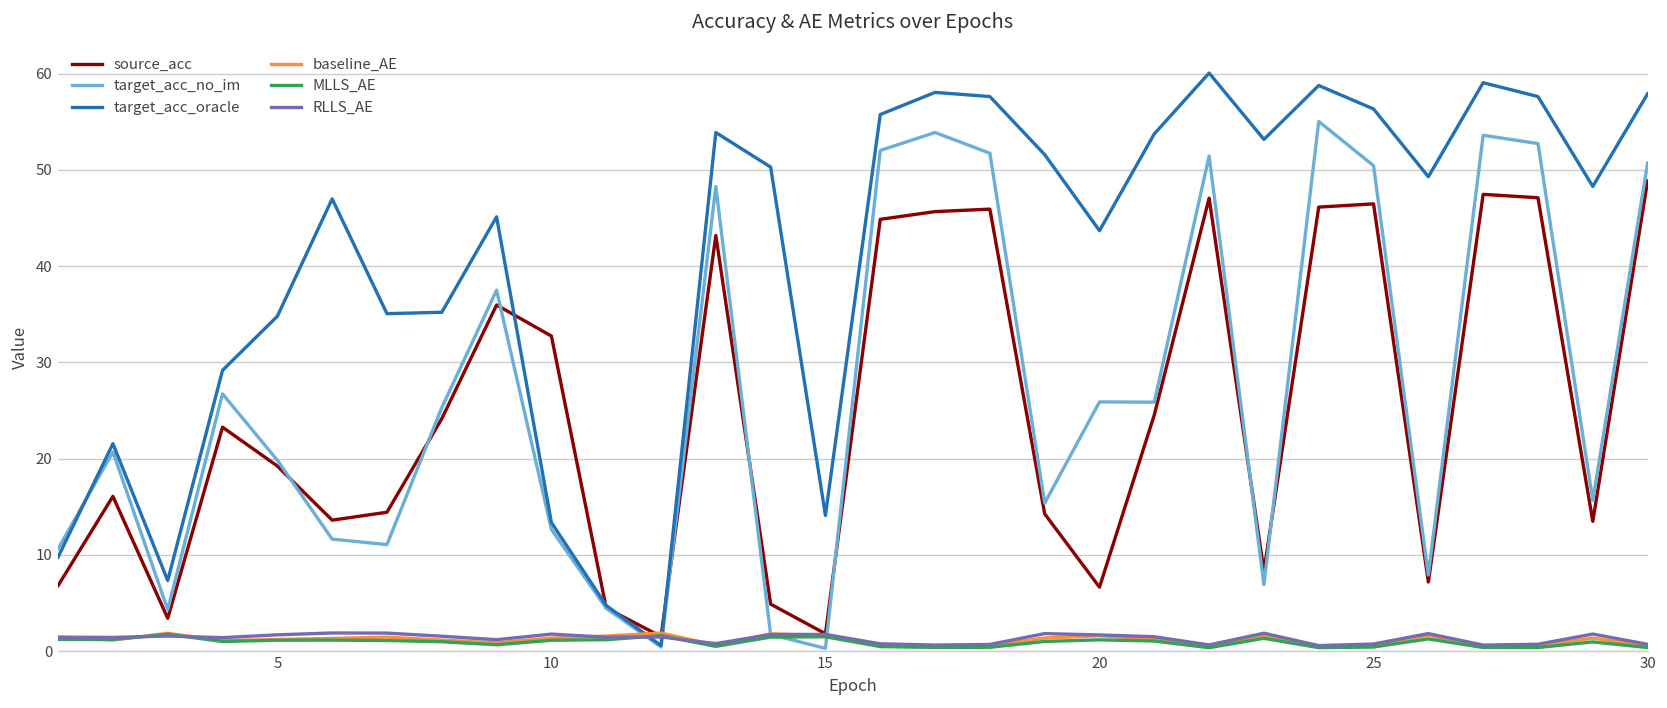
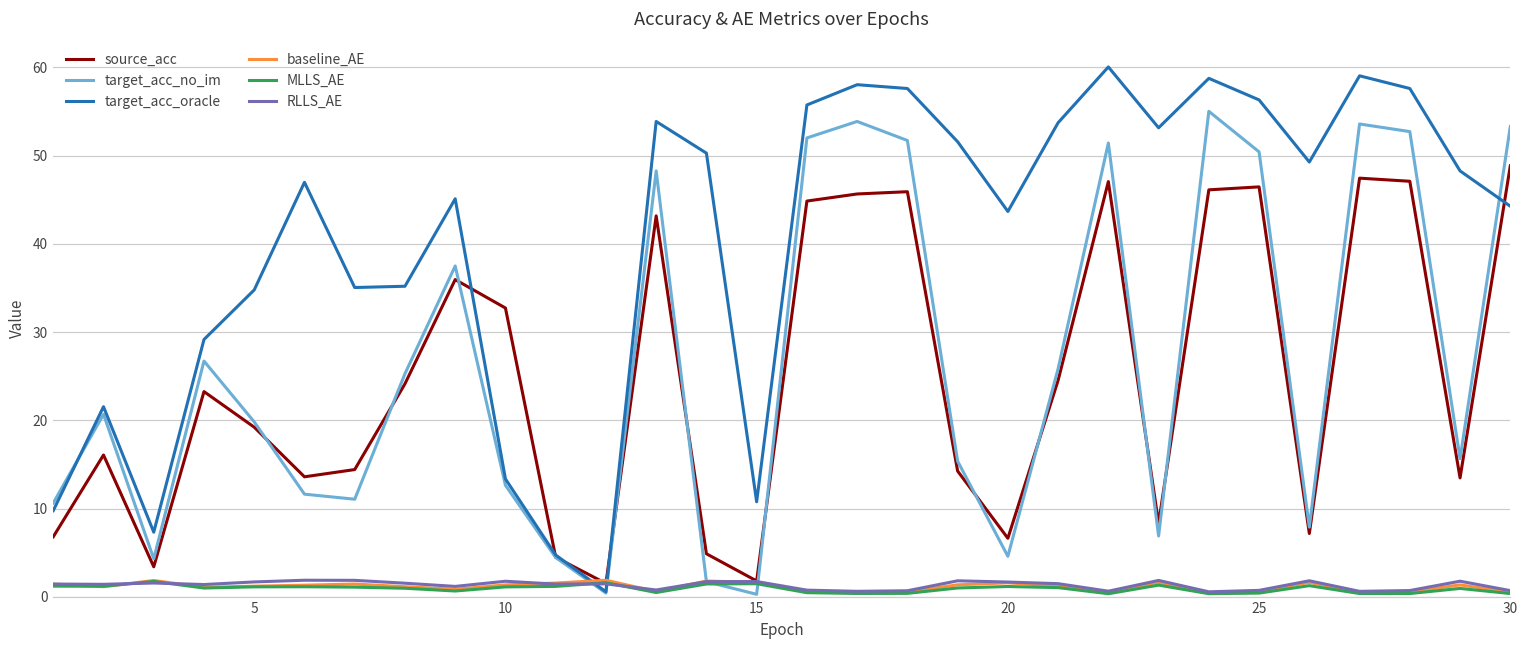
target_acc_oracle, 15: 14 -> 11
target_acc_no_im, 20: 26 -> 5
target_acc_no_im, 30: 51 -> 53
target_acc_oracle, 30: 58 -> 44
